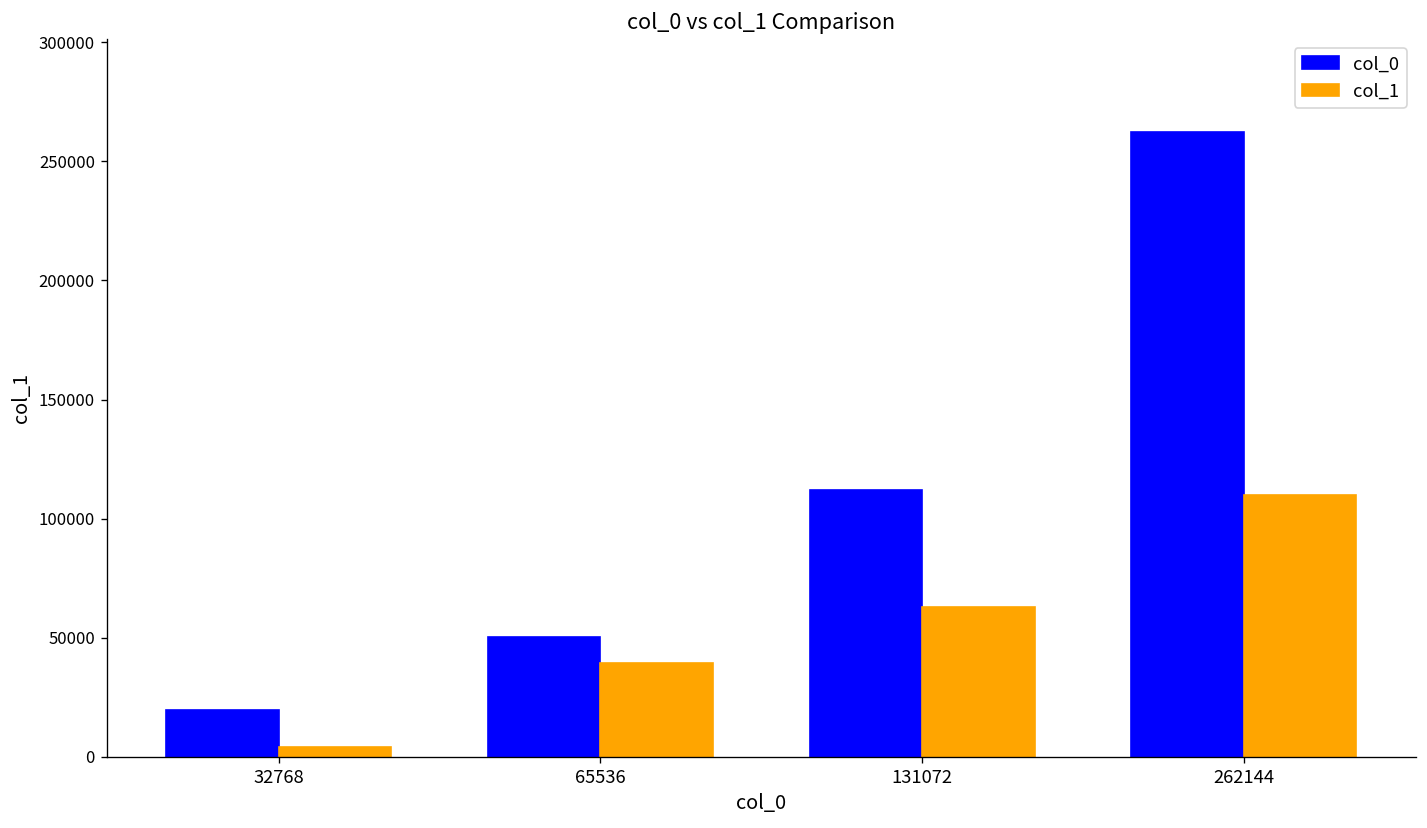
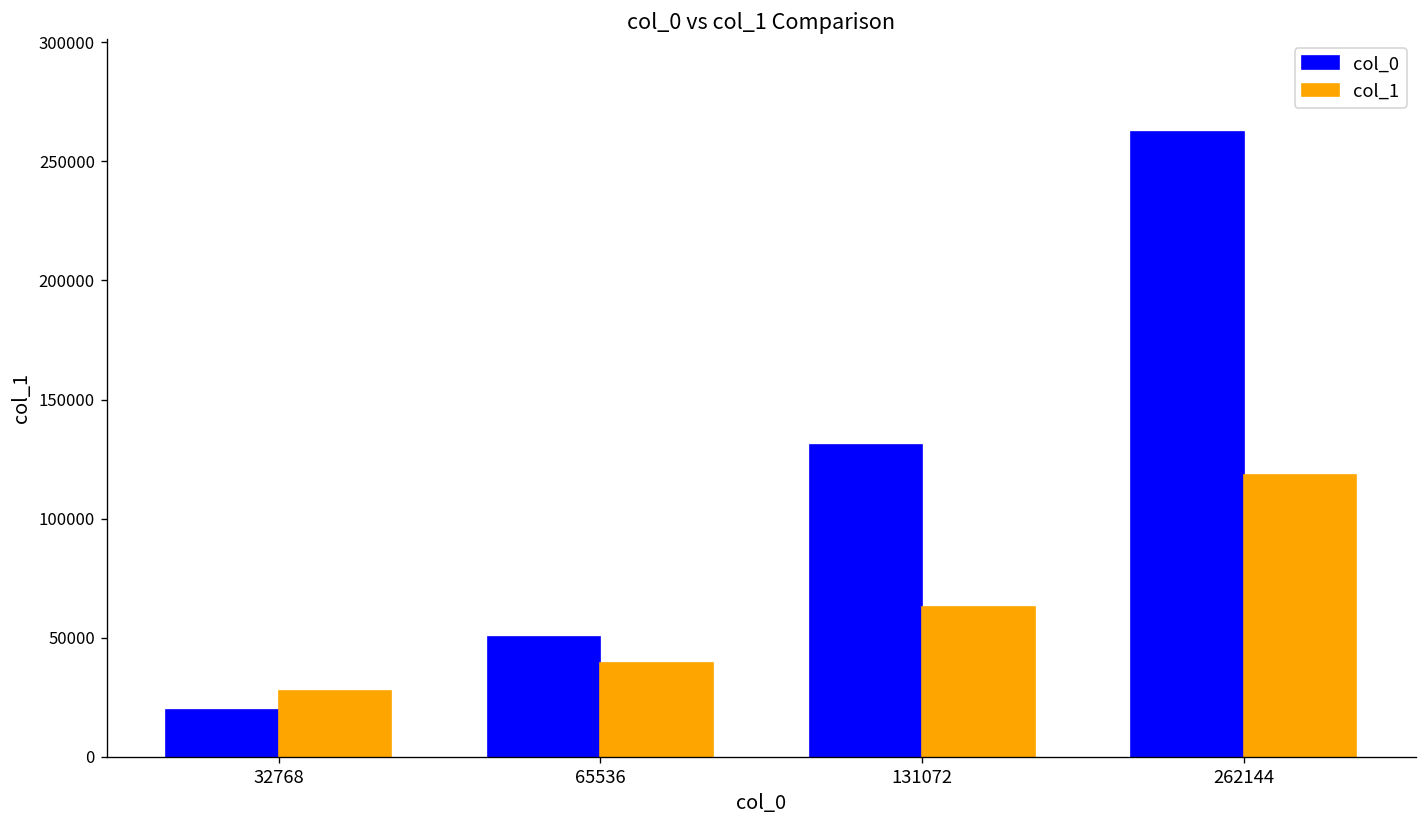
col_1, 32768: 4000 -> 28000
col_0, 131072: 112000 -> 131000
col_1, 262144: 110000 -> 118000
